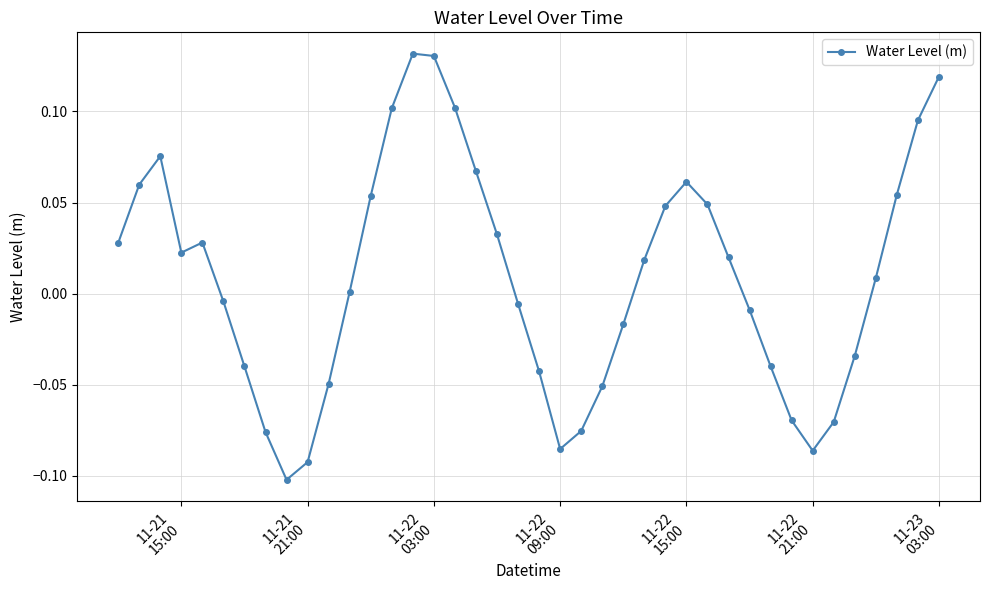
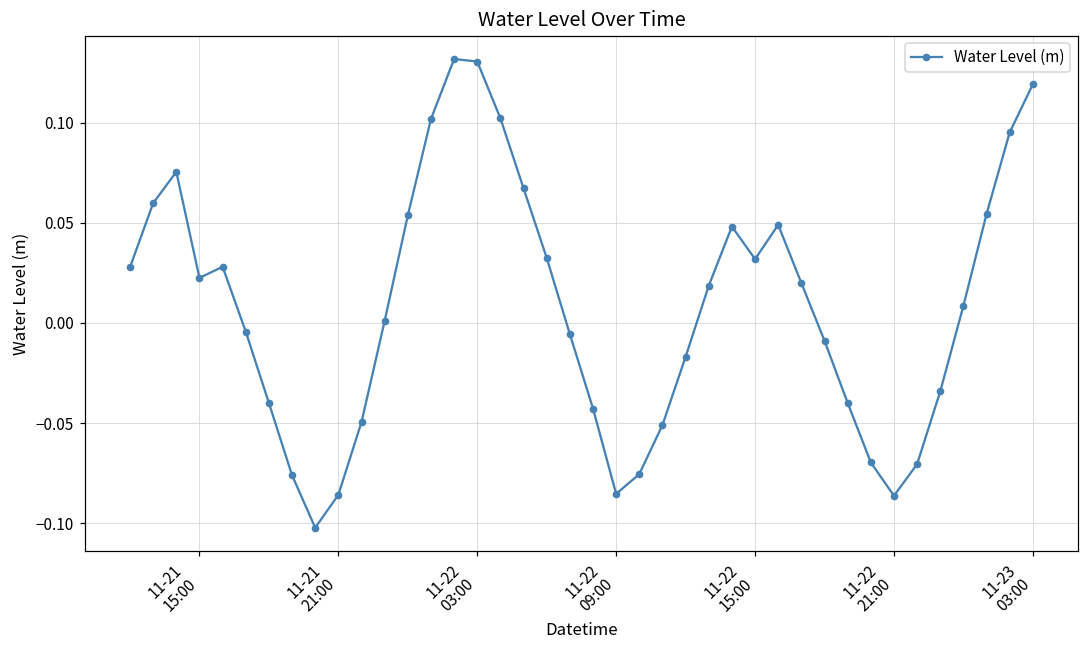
11-21 21:00: -0.093 -> -0.086
11-22 15:00: 0.061 -> 0.032
